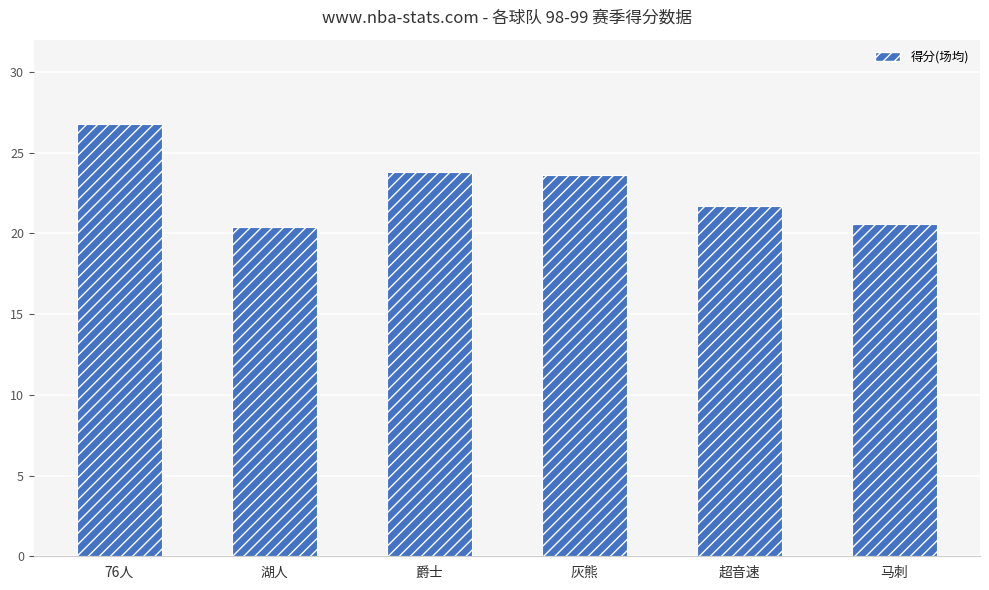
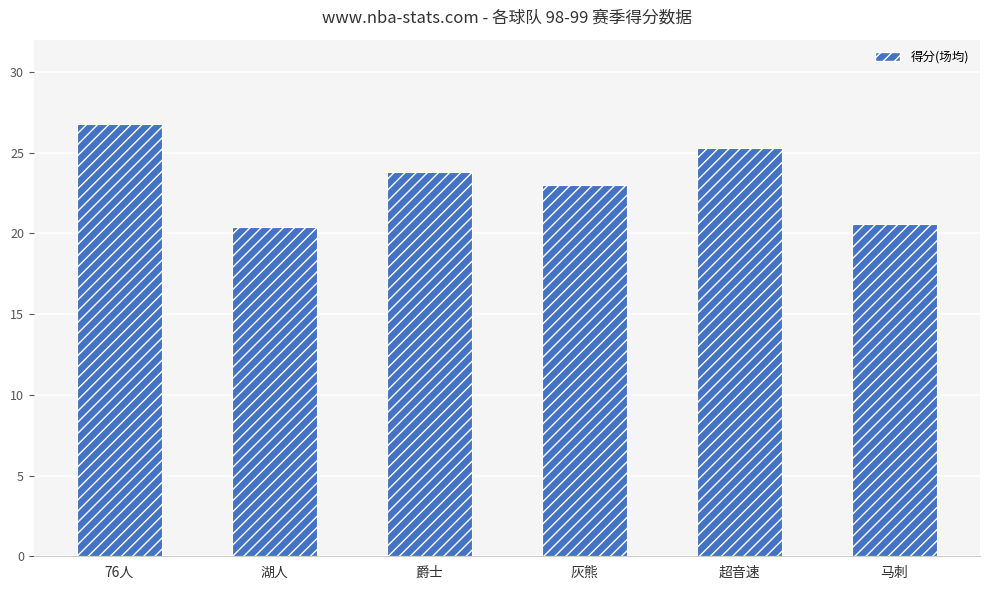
灰熊: 23.6 -> 23.0
超音速: 21.7 -> 25.3
